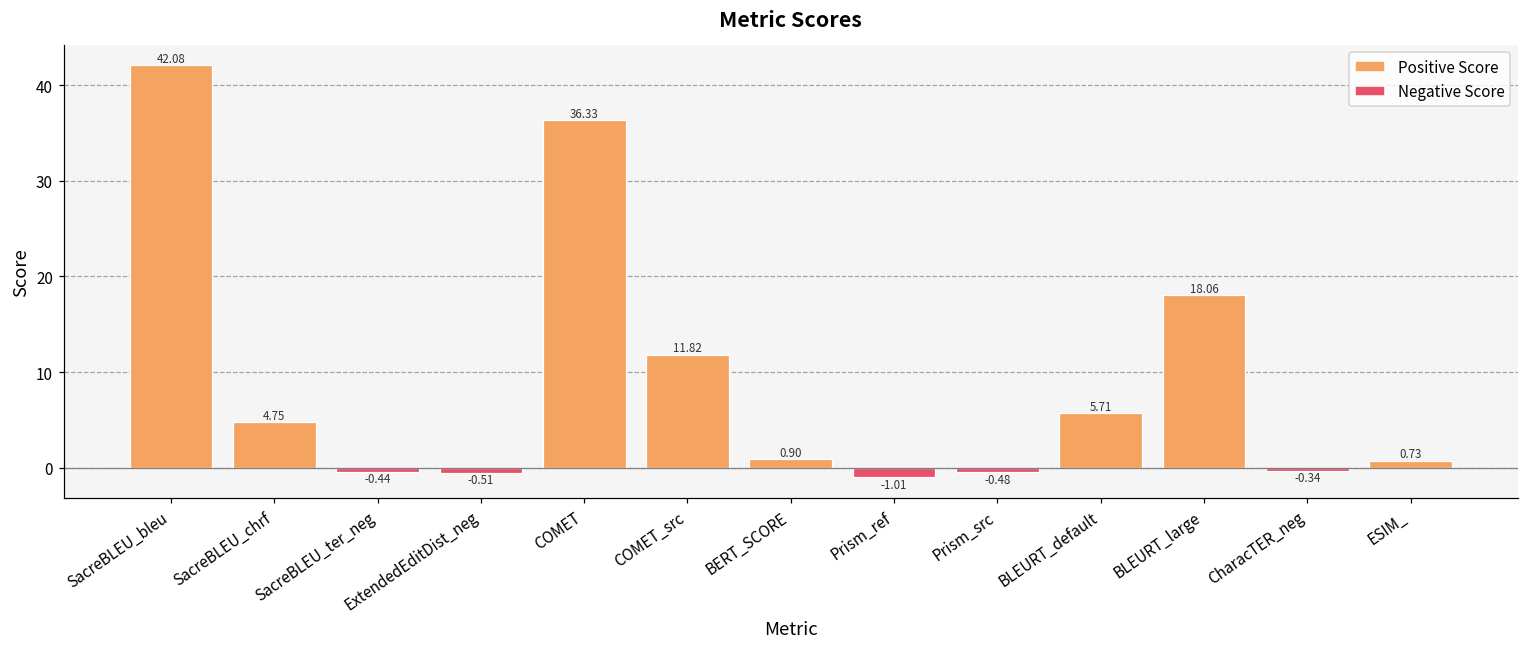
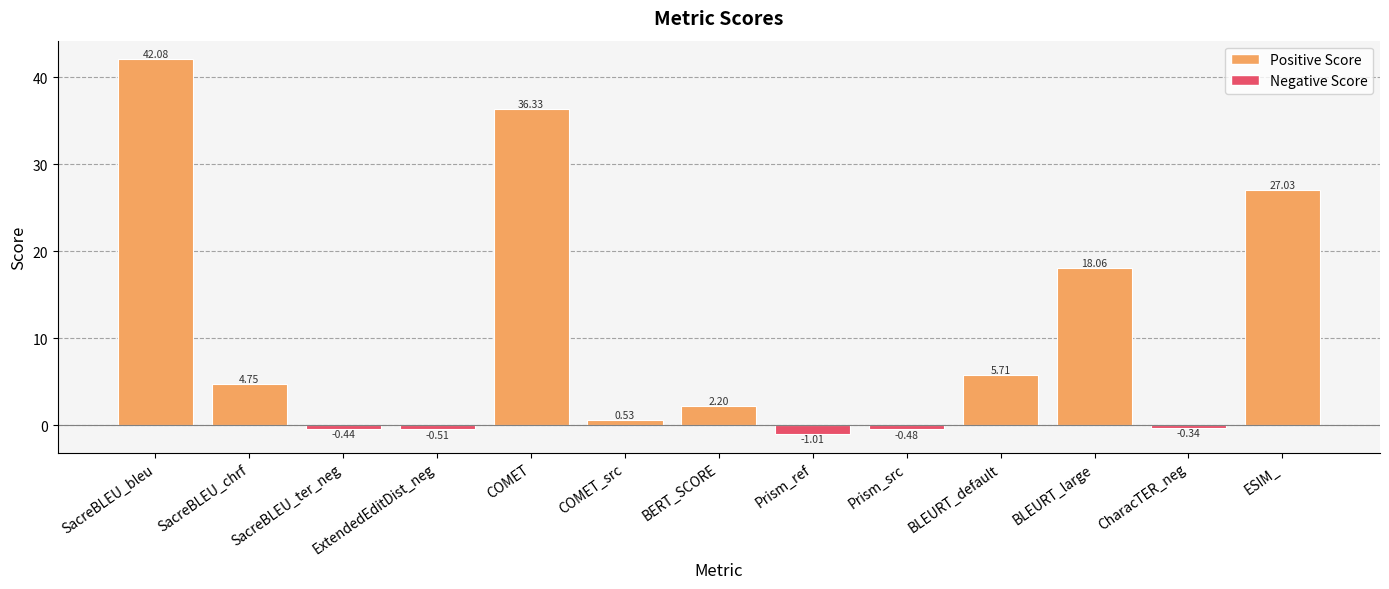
COMET_src: 11.82 -> 0.53
BERT_SCORE: 0.90 -> 2.20
ESIM_: 0.73 -> 27.03
